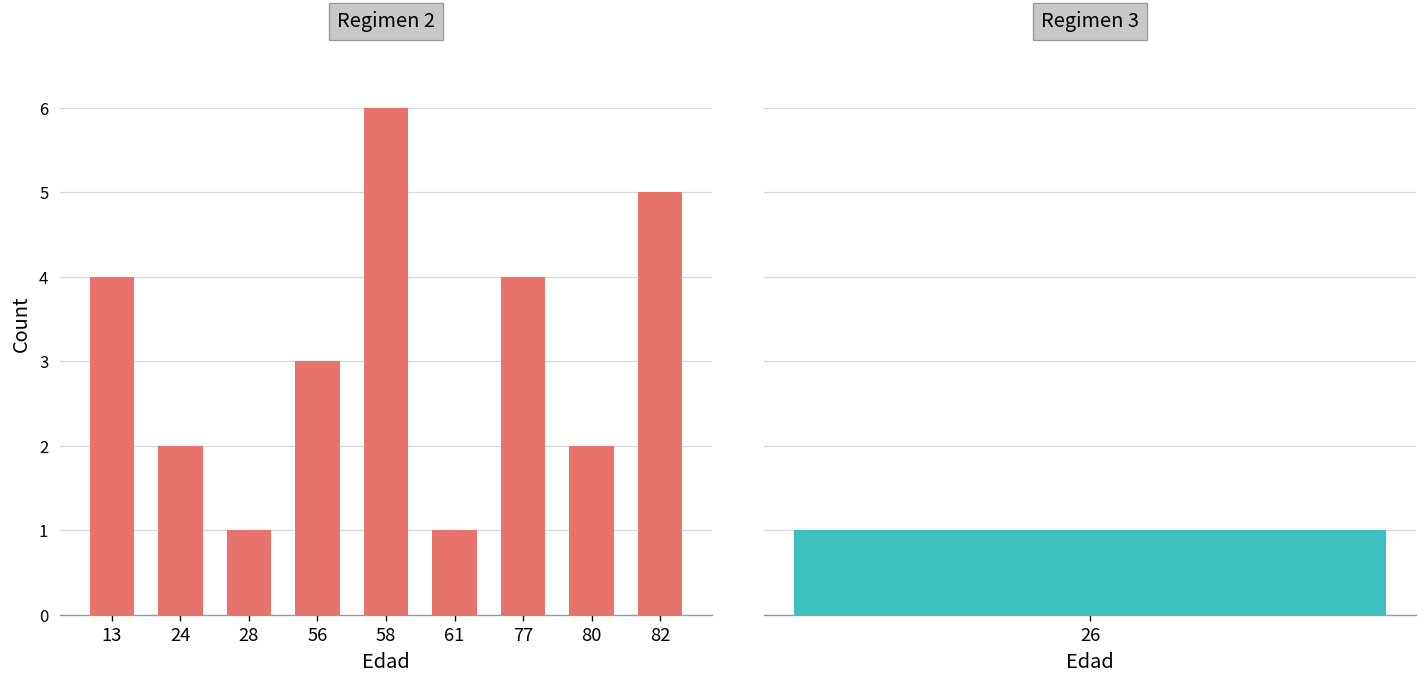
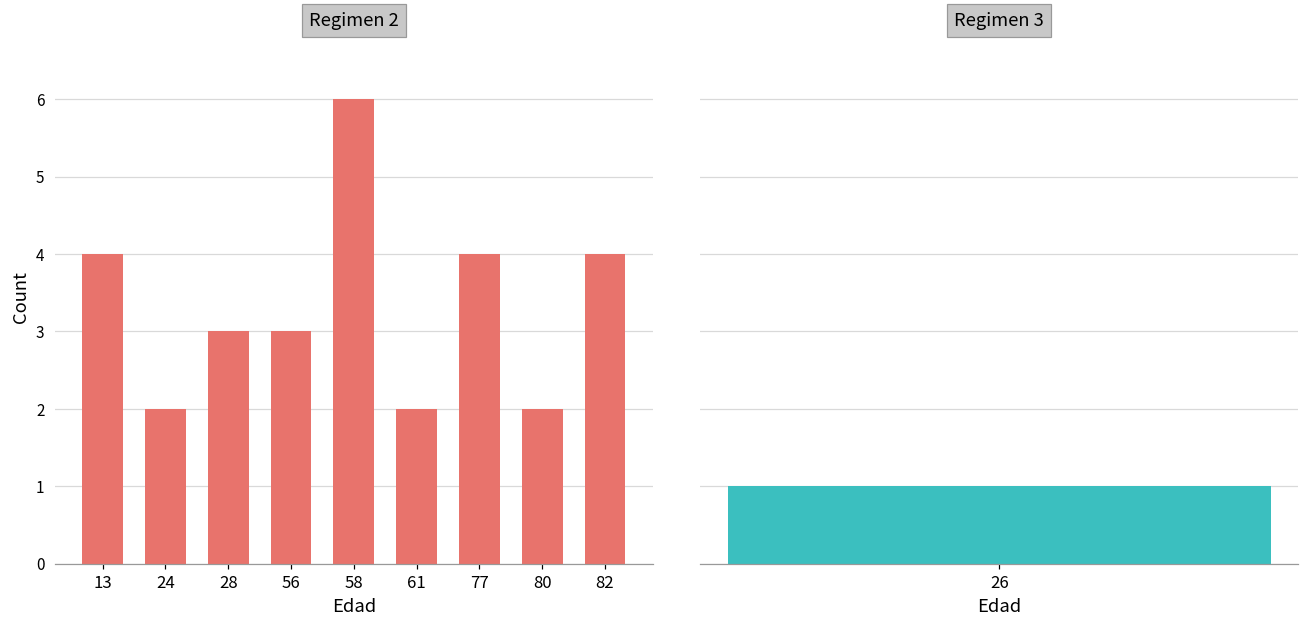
Regimen 2, 28: 1 -> 3
Regimen 2, 61: 1 -> 2
Regimen 2, 82: 5 -> 4
